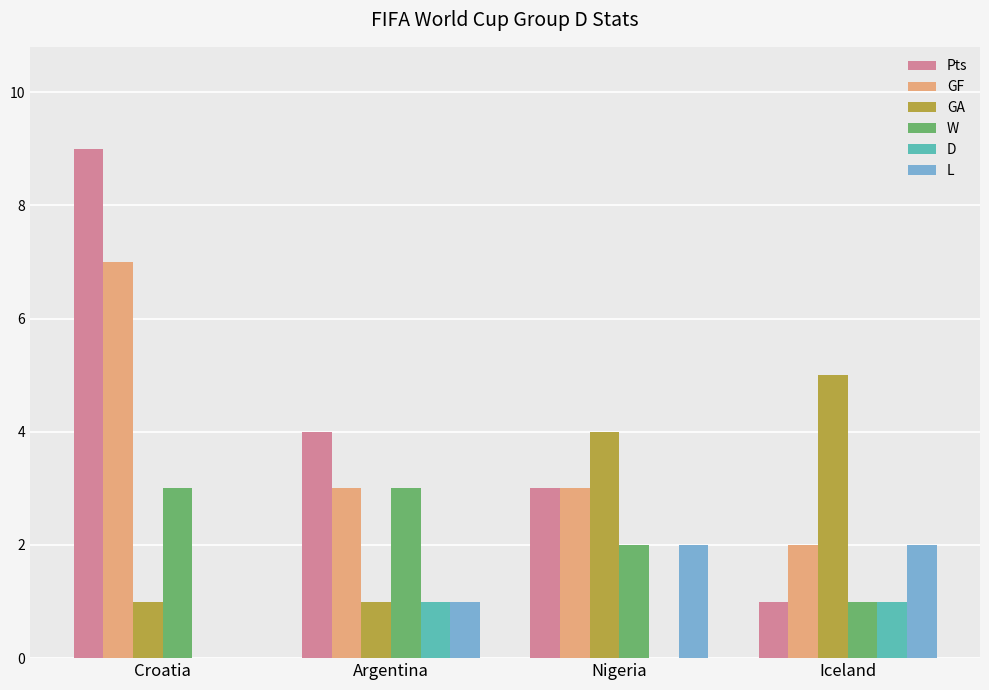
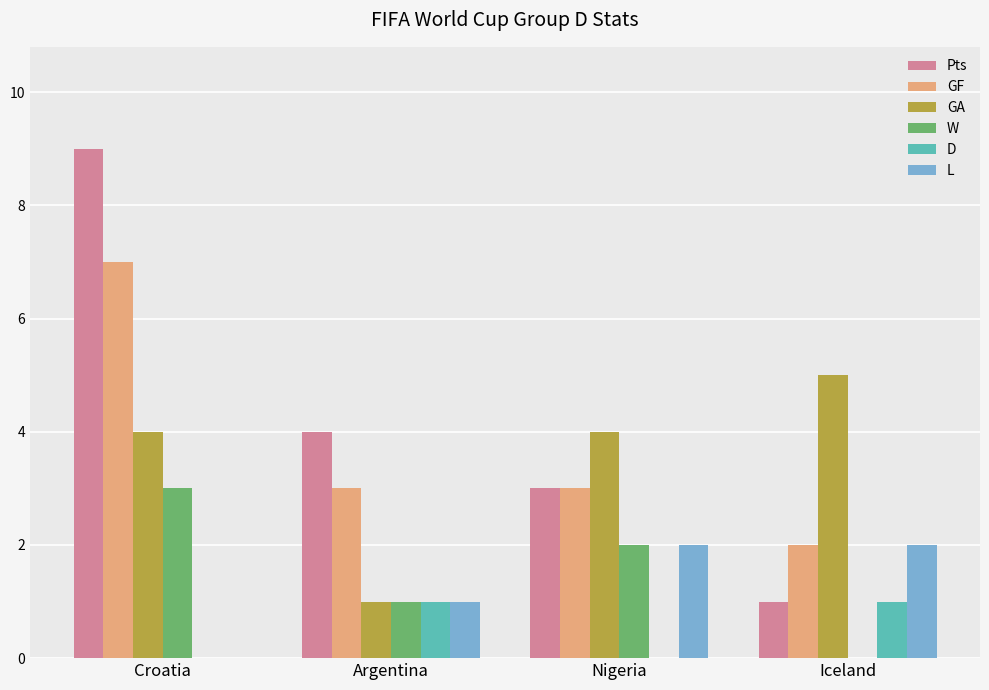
GA, Croatia: 1 -> 4
W, Argentina: 3 -> 1
W, Iceland: 1 -> 0
